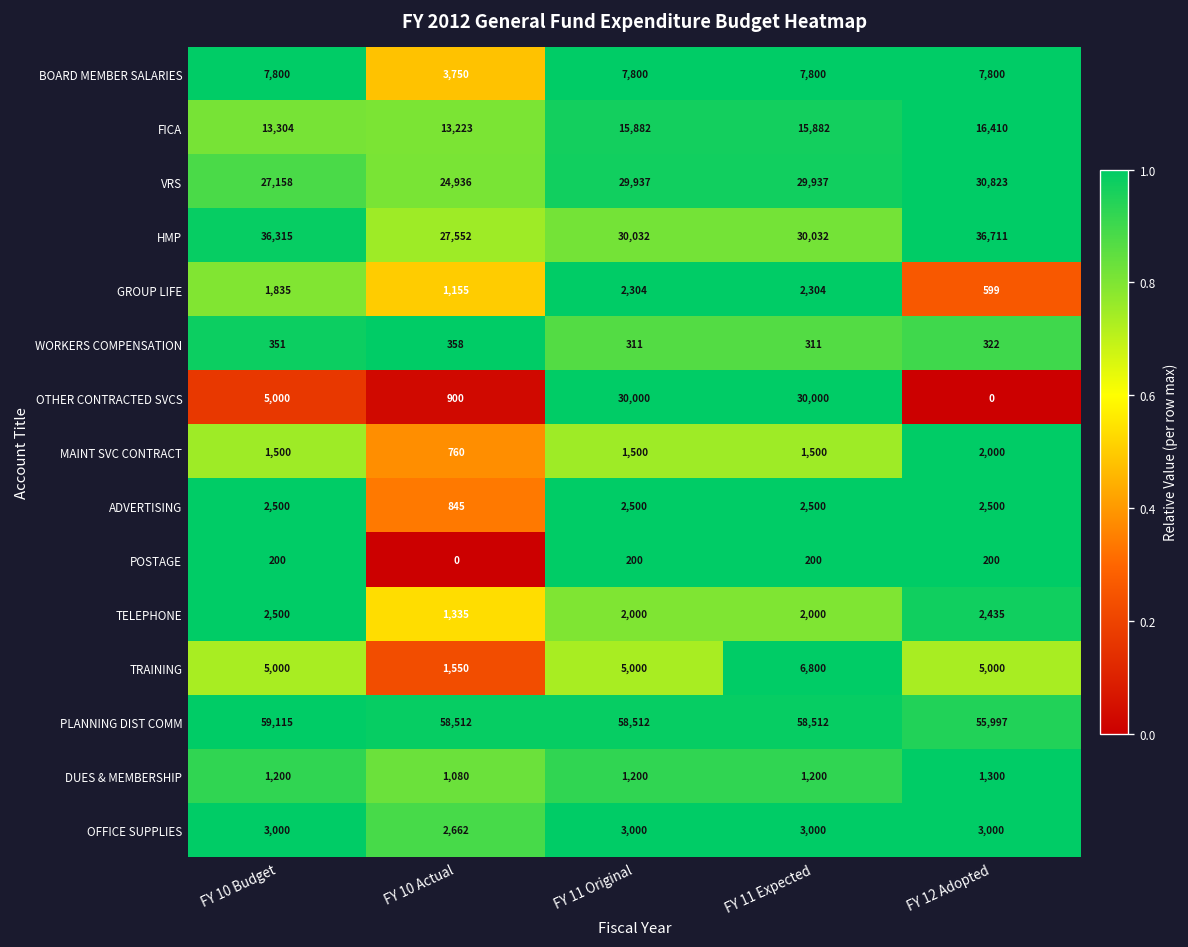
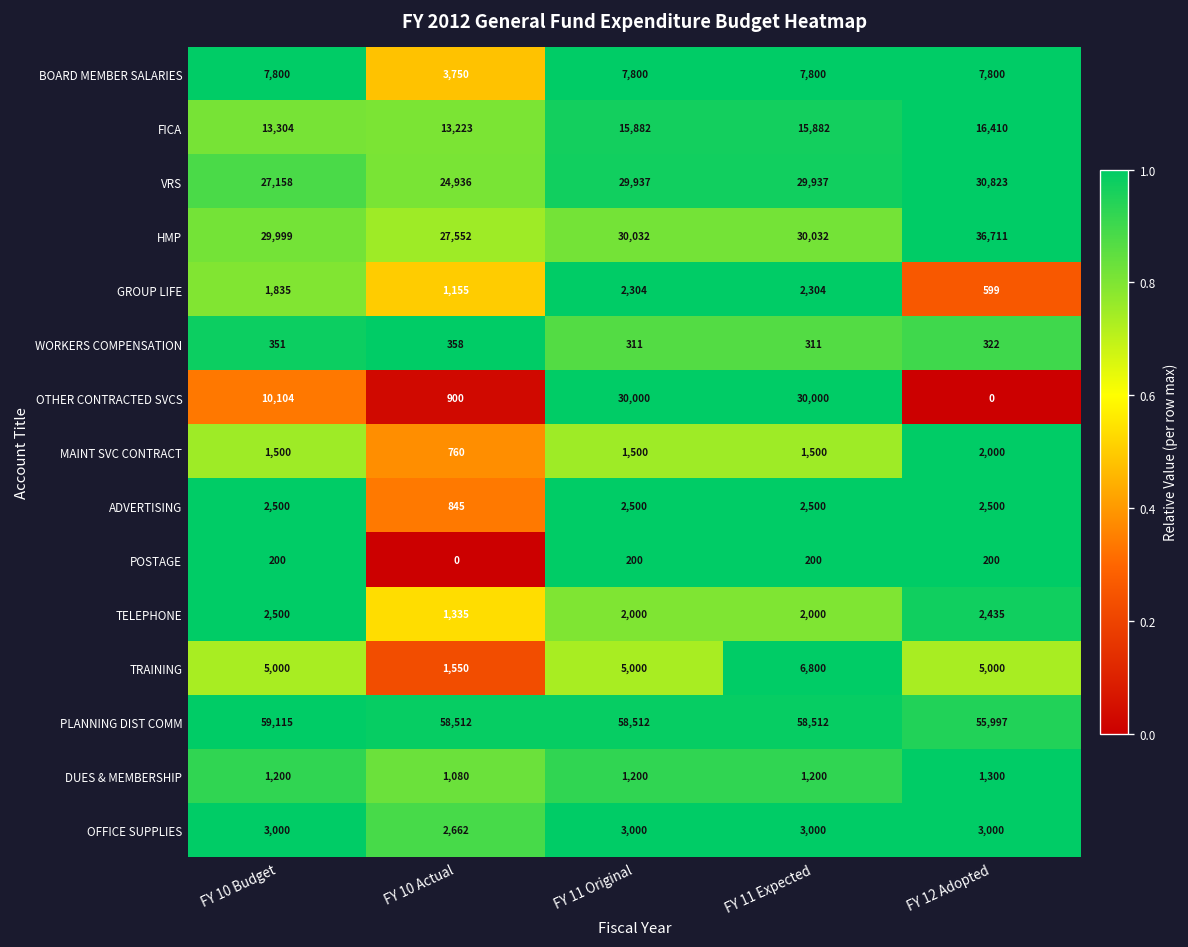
HMP, FY 10 Budget: 36,315 -> 29,999
OTHER CONTRACTED SVCS, FY 10 Budget: 5,000 -> 10,104
